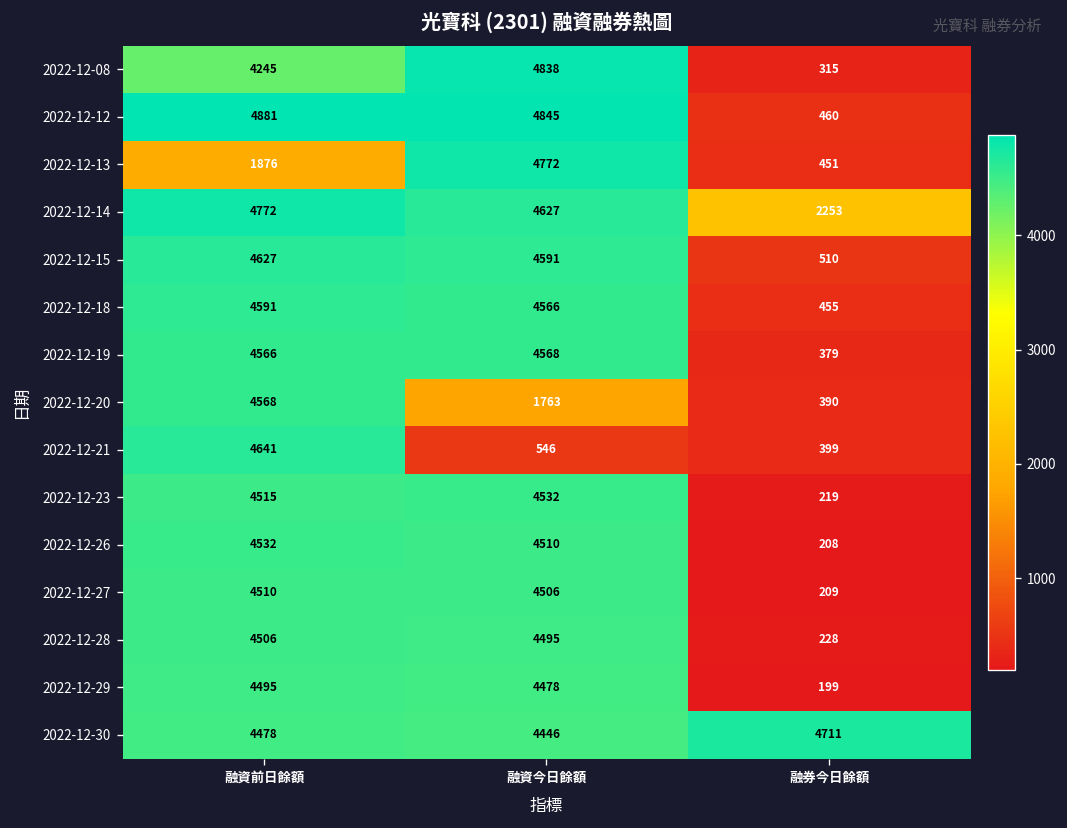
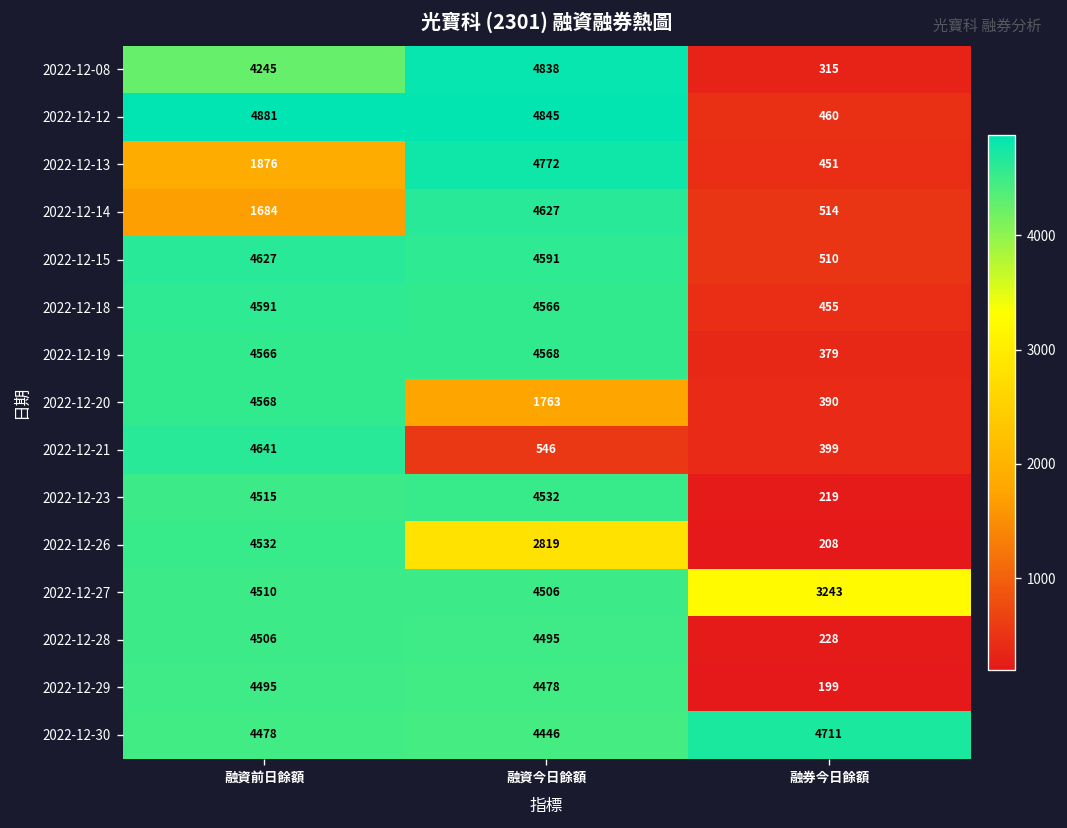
2022-12-14, 融資前日餘額: 4772 -> 1684
2022-12-14, 融券今日餘額: 2253 -> 514
2022-12-26, 融資今日餘額: 4510 -> 2819
2022-12-27, 融券今日餘額: 209 -> 3243
